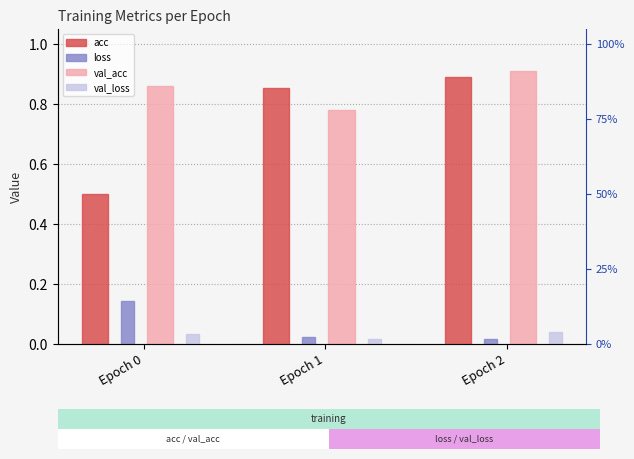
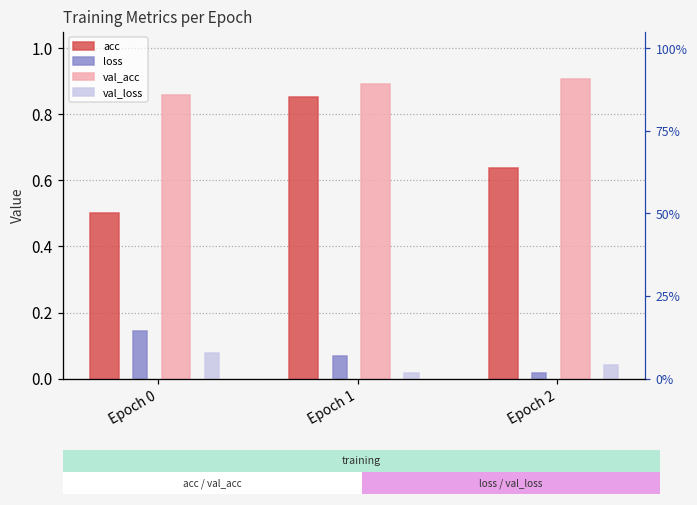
val_loss, Epoch 0: 0.03 -> 0.08
loss, Epoch 1: 0.02 -> 0.07
val_acc, Epoch 1: 0.78 -> 0.89
acc, Epoch 2: 0.89 -> 0.64
